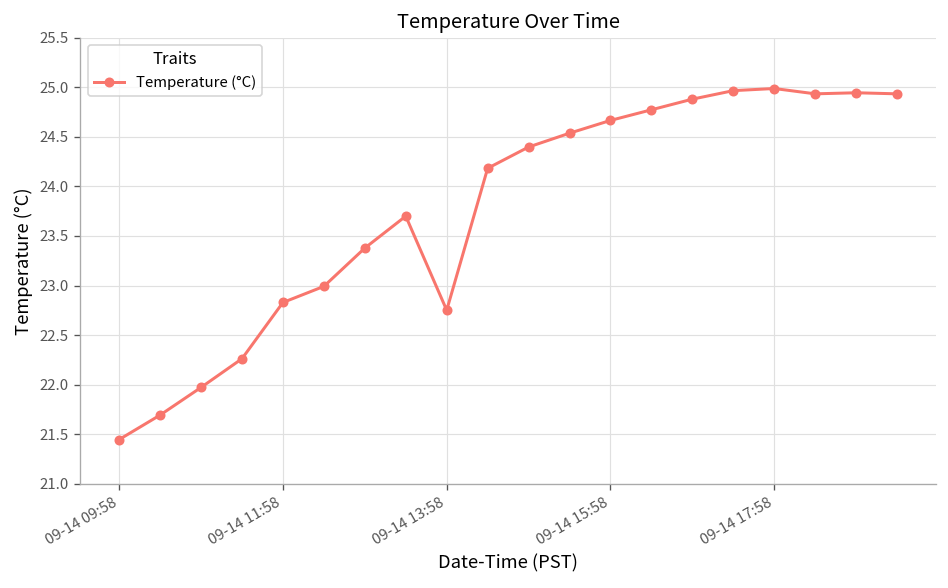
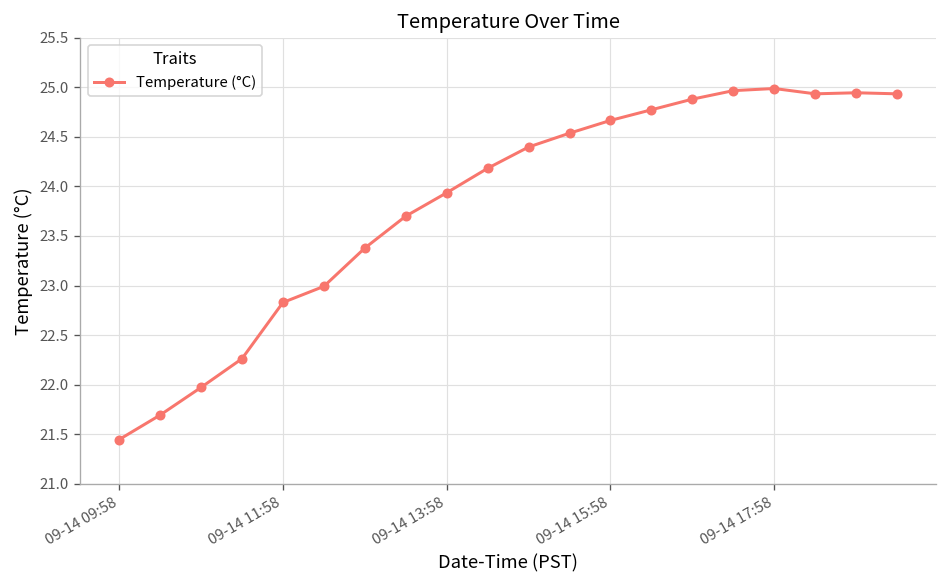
09-14 13:58: 22.8 -> 23.9
